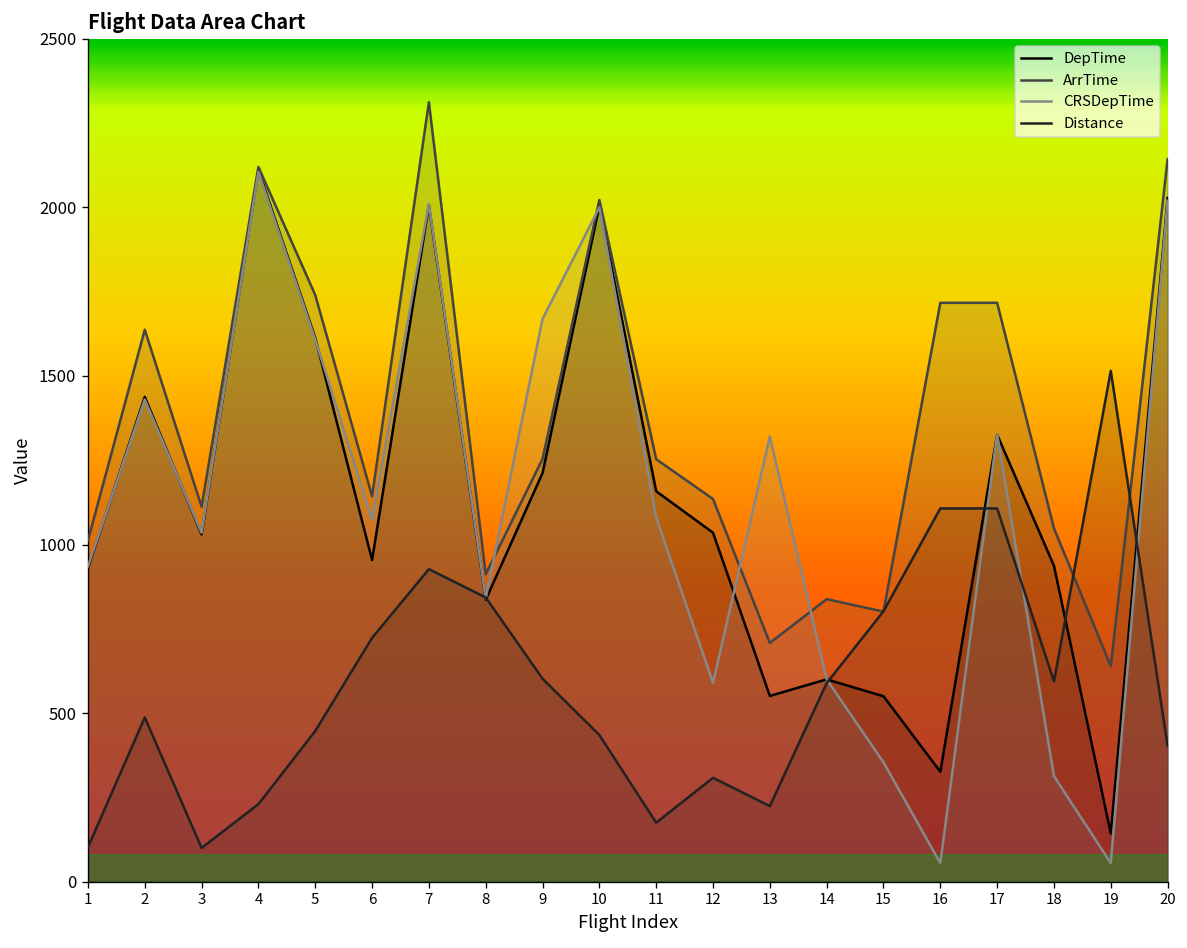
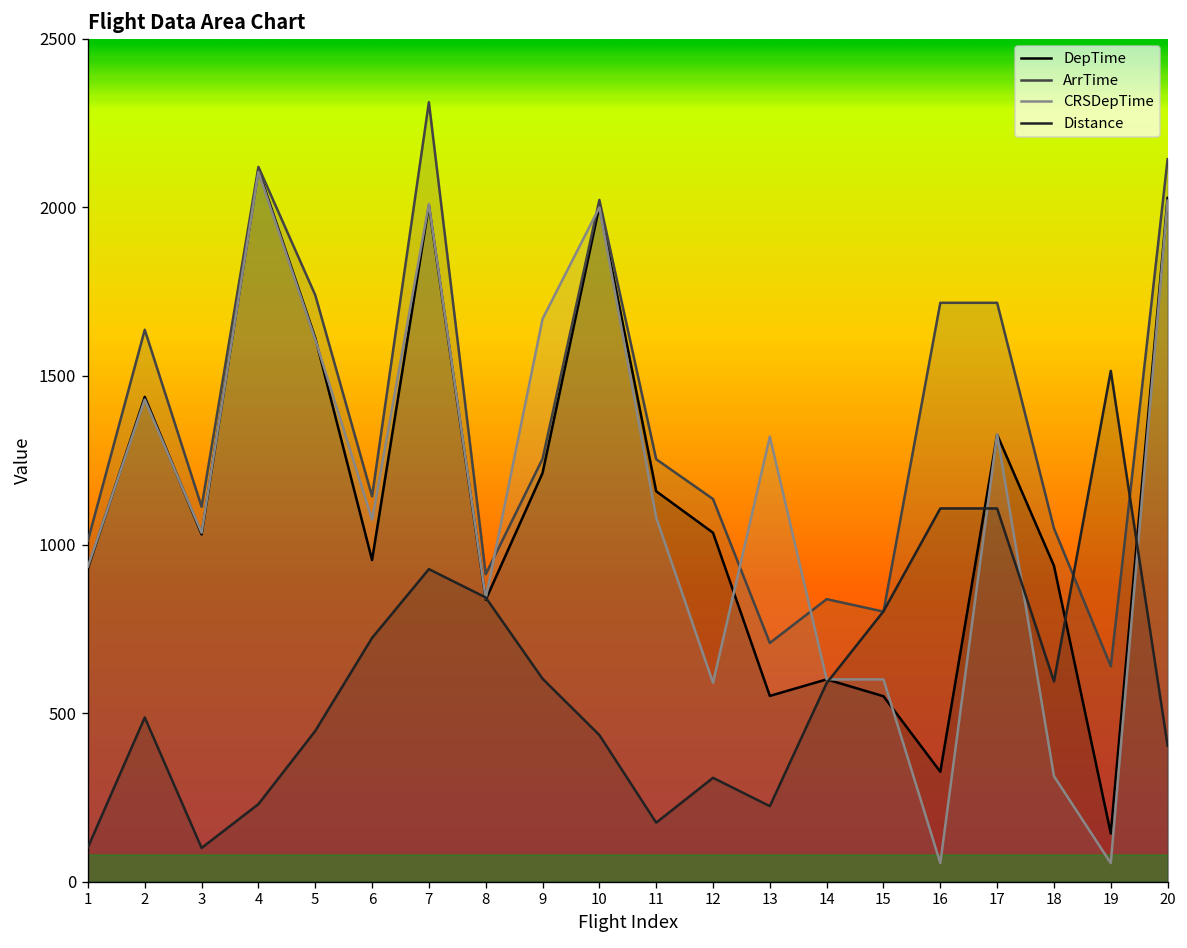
CRSDepTime, 15: 350 -> 600
